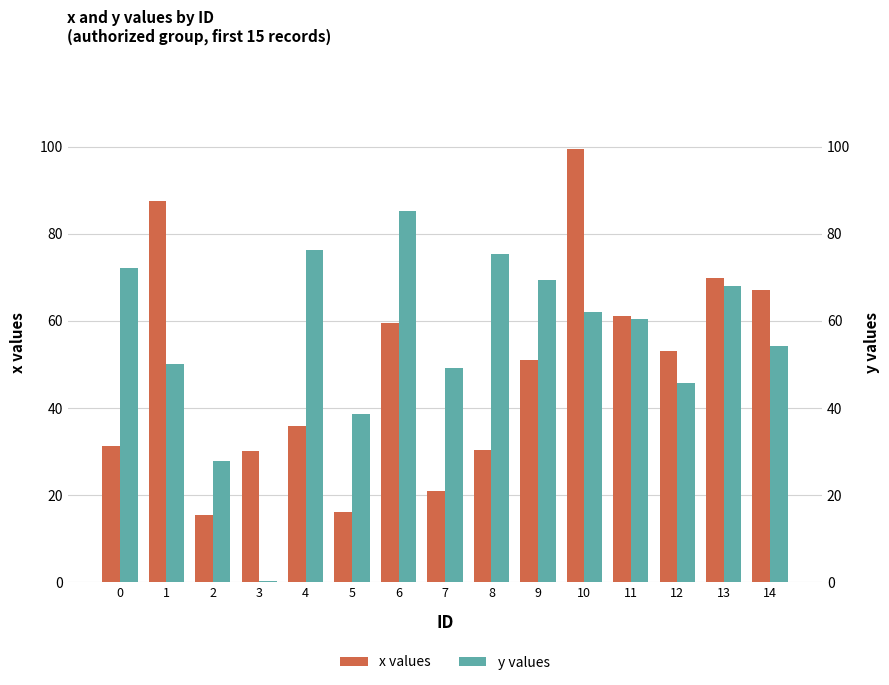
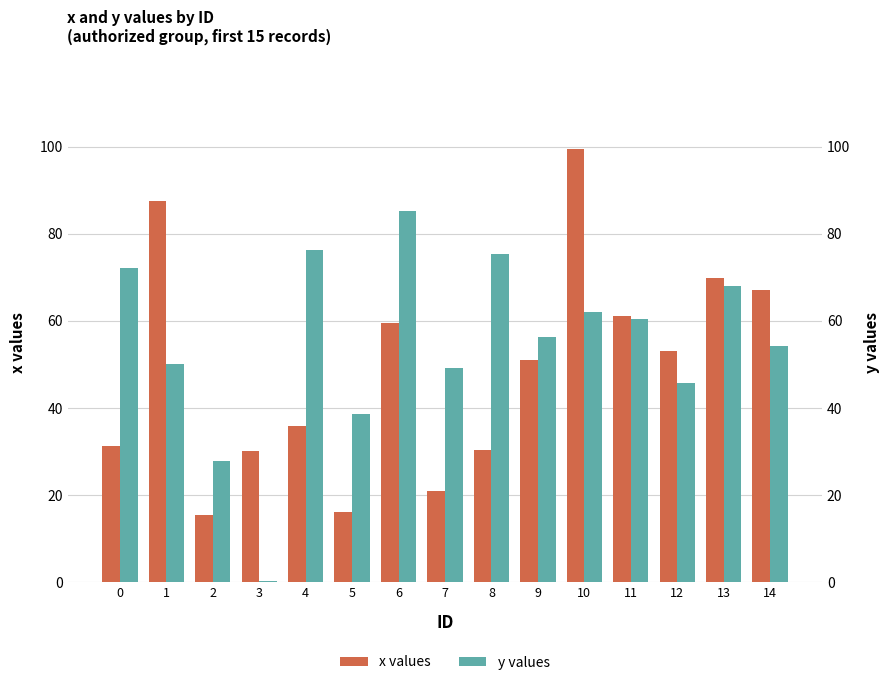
y values, 9: 69 -> 56
